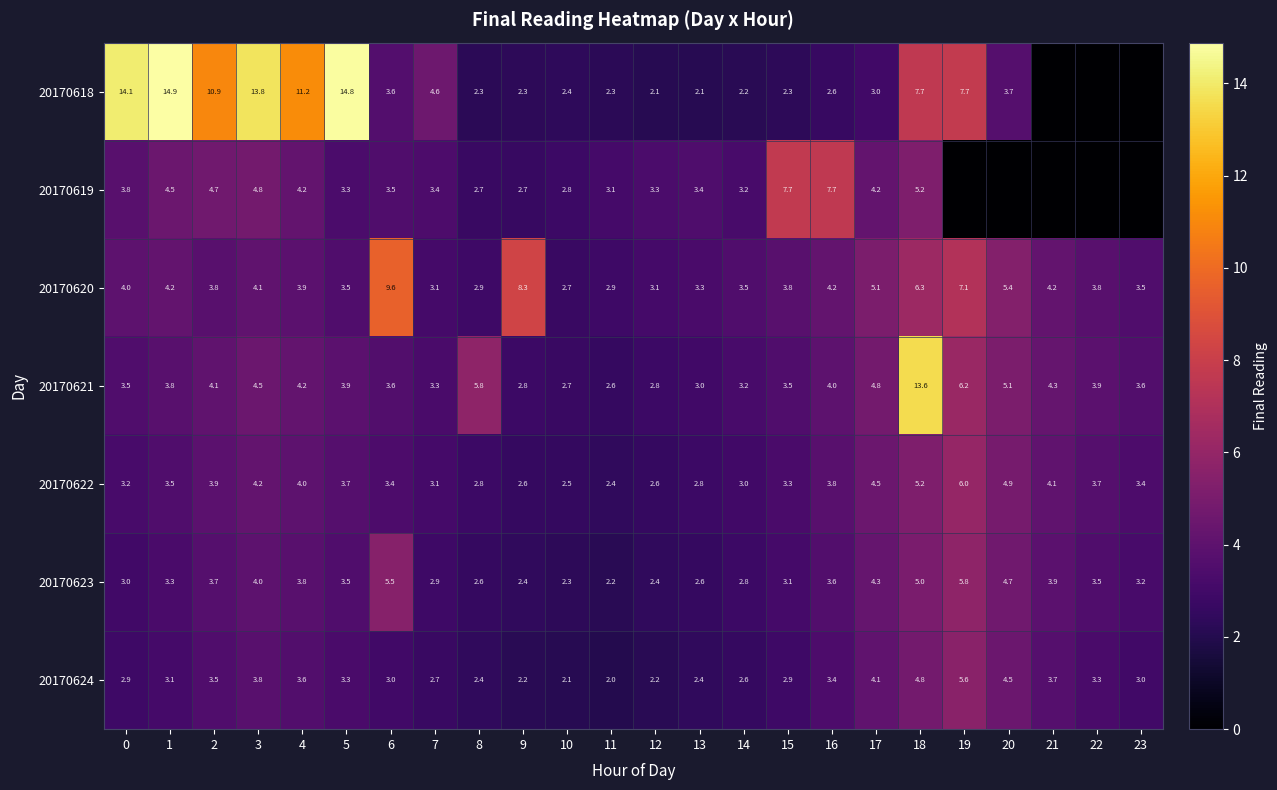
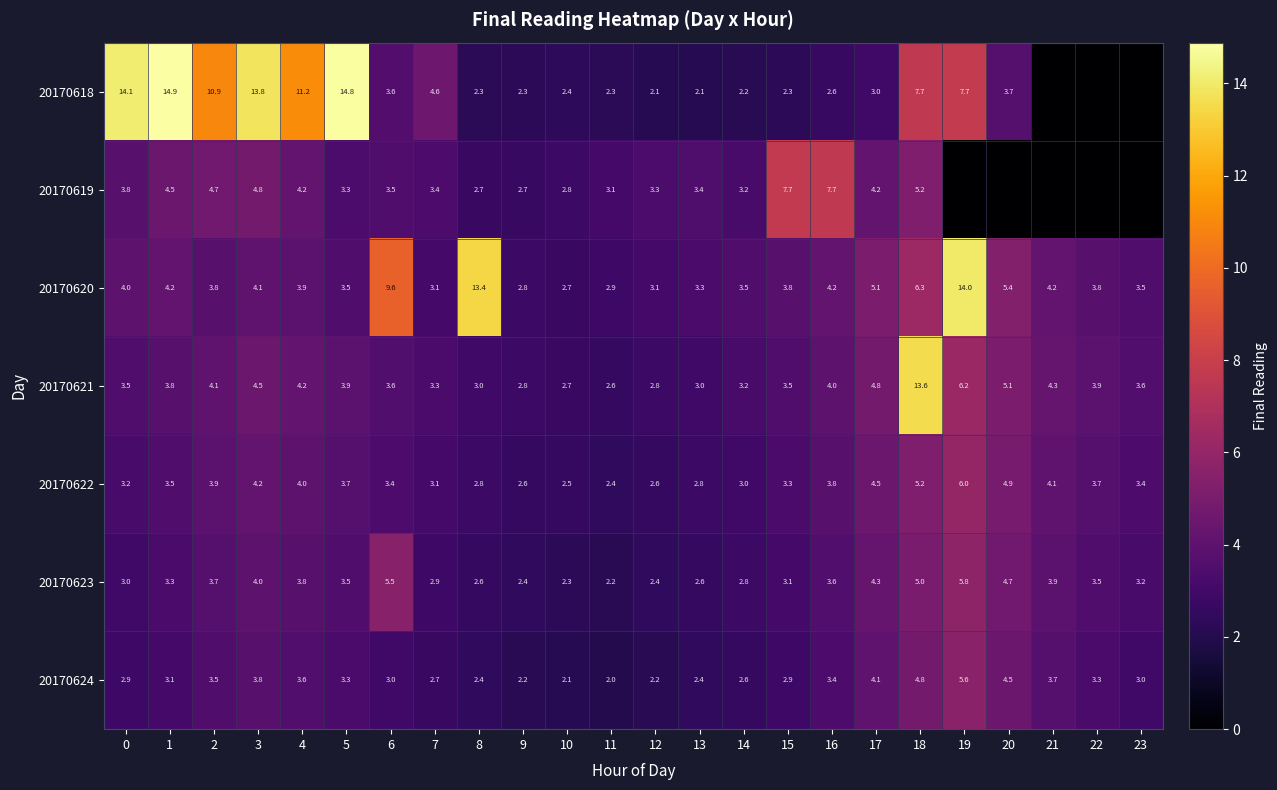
20170620, 8: 2.9 -> 13.4
20170620, 9: 8.3 -> 2.8
20170620, 19: 7.1 -> 14.0
20170621, 8: 5.8 -> 3.0
